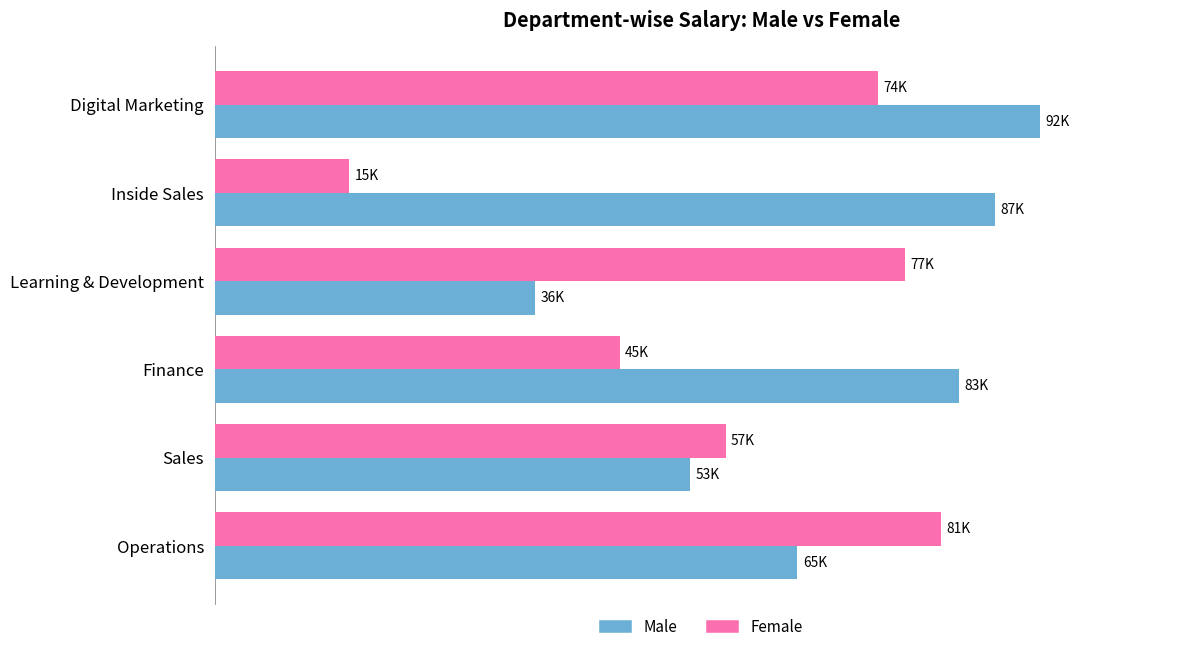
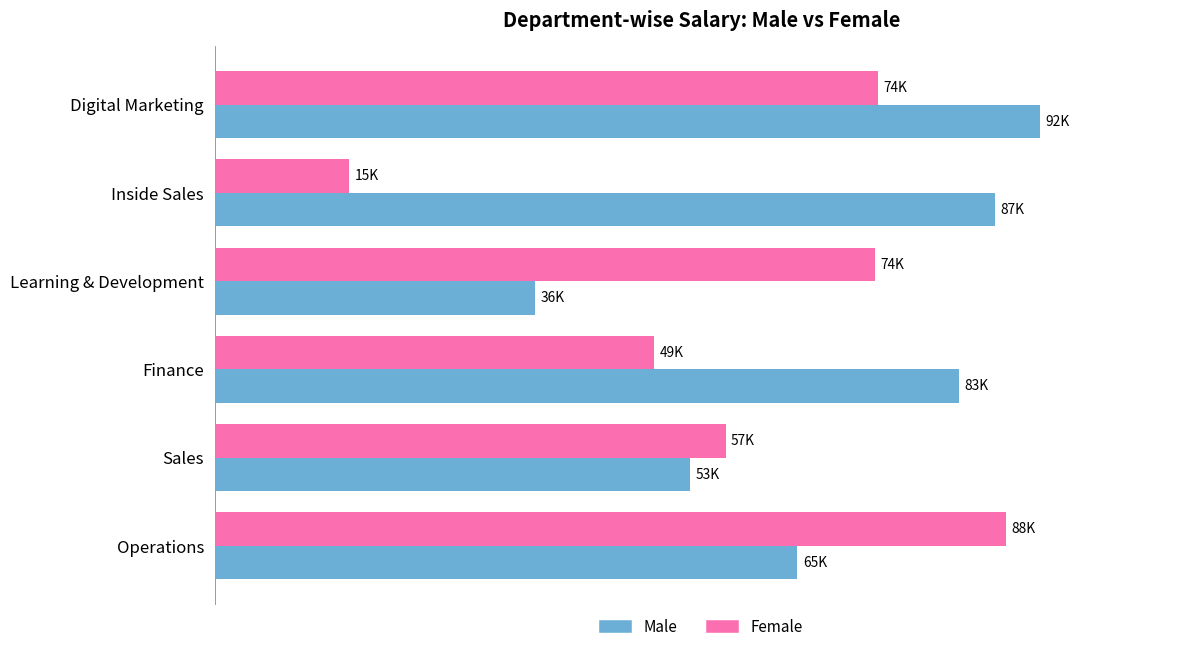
Female, Learning & Development: 77K -> 74K
Female, Finance: 45K -> 49K
Female, Operations: 81K -> 88K
